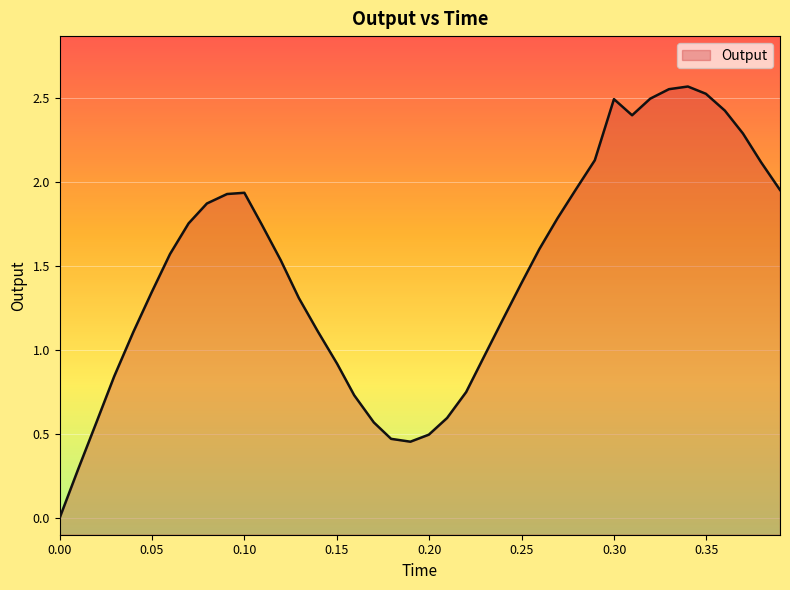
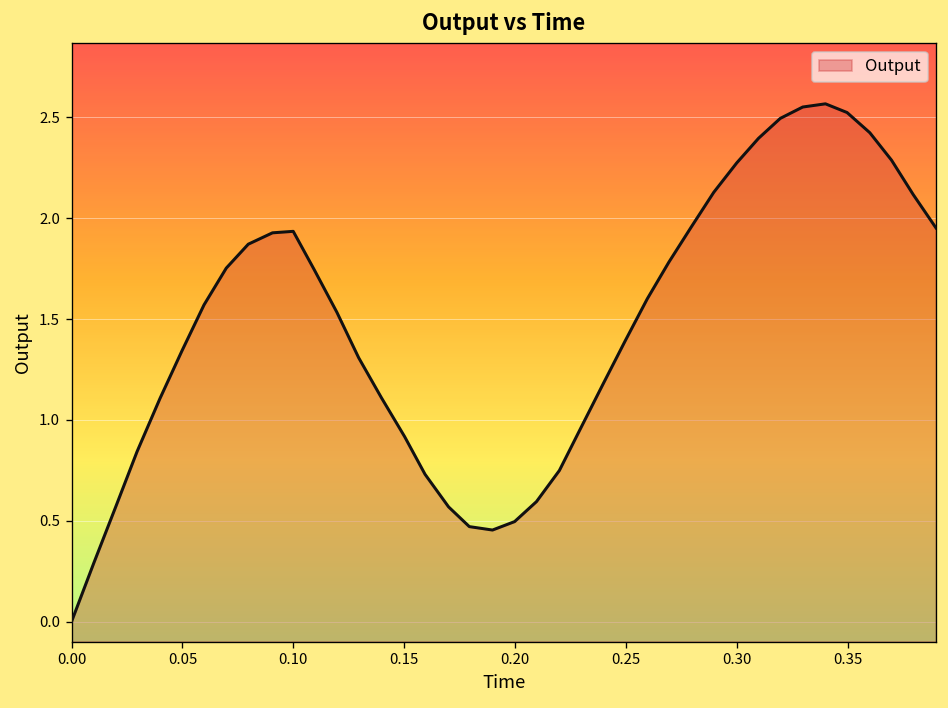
0.30: 2.49 -> 2.27
